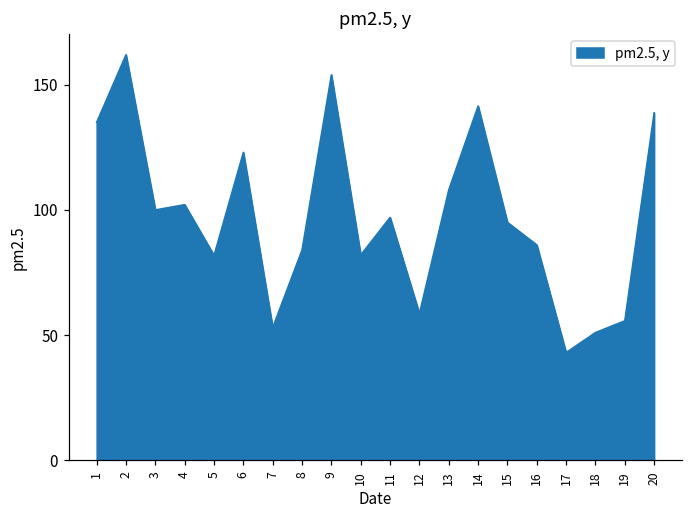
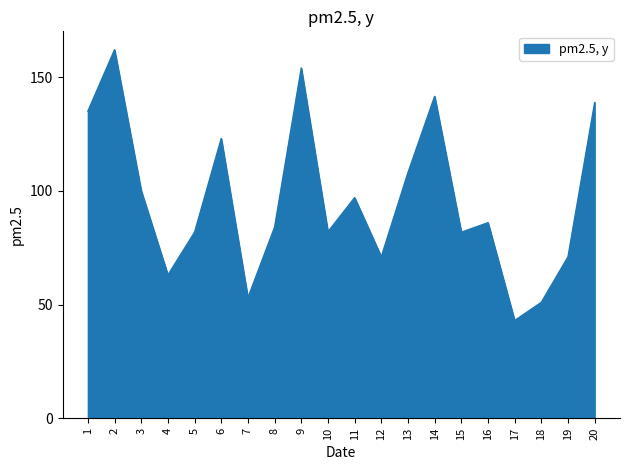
4: 102 -> 63
12: 59 -> 71
15: 95 -> 82
19: 56 -> 71
